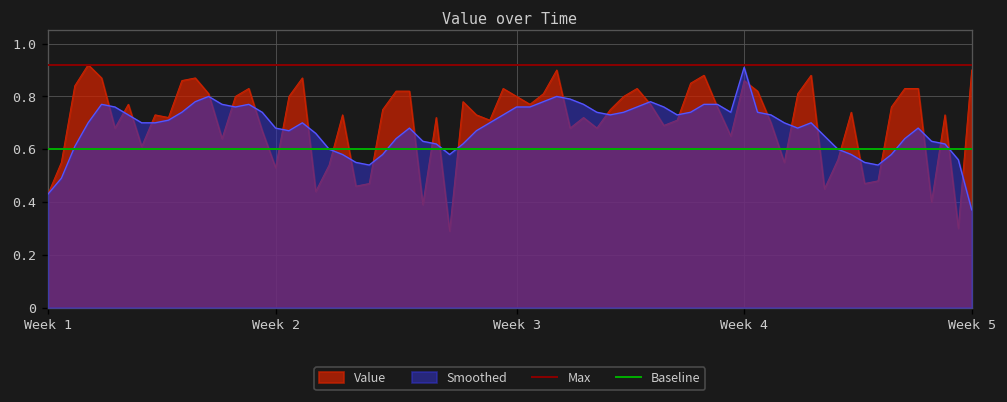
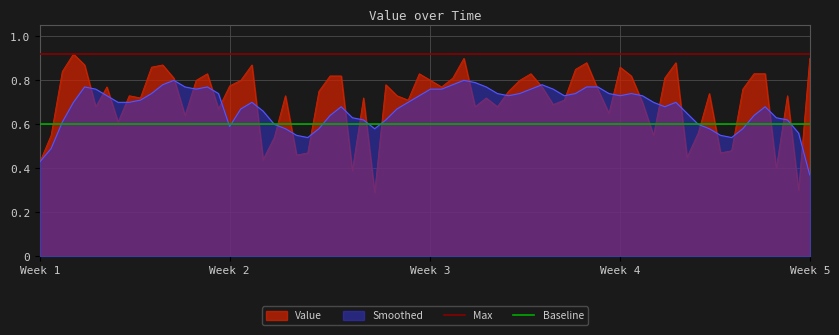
Value, Week 2: 0.53 -> 0.77
Smoothed, Week 2: 0.68 -> 0.59
Smoothed, Week 4: 0.91 -> 0.73
